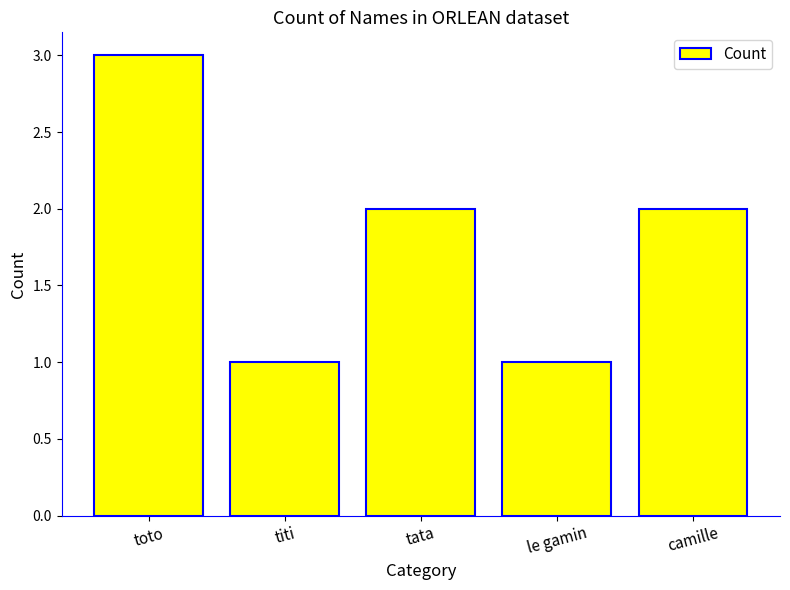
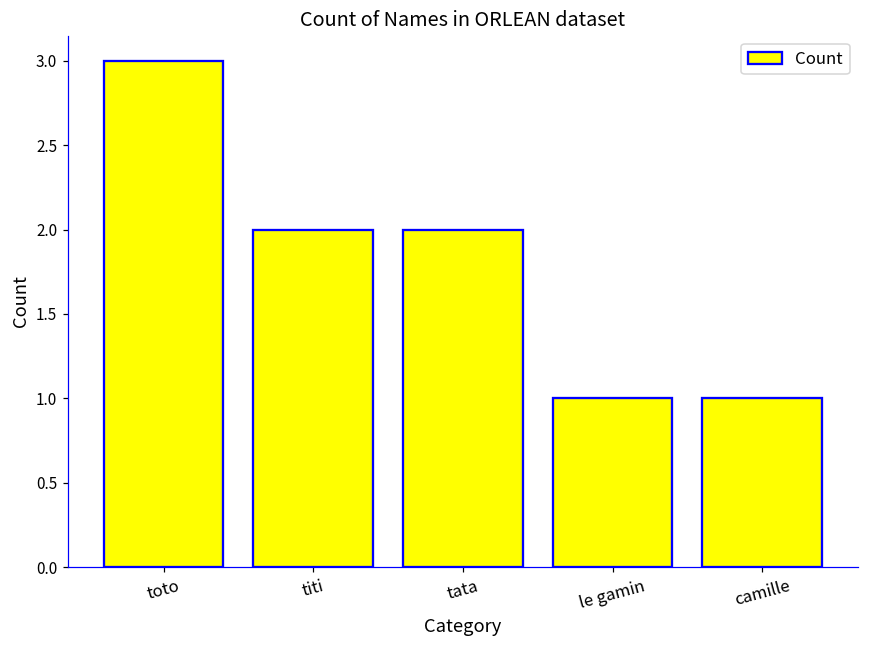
titi: 1 -> 2
camille: 2 -> 1
